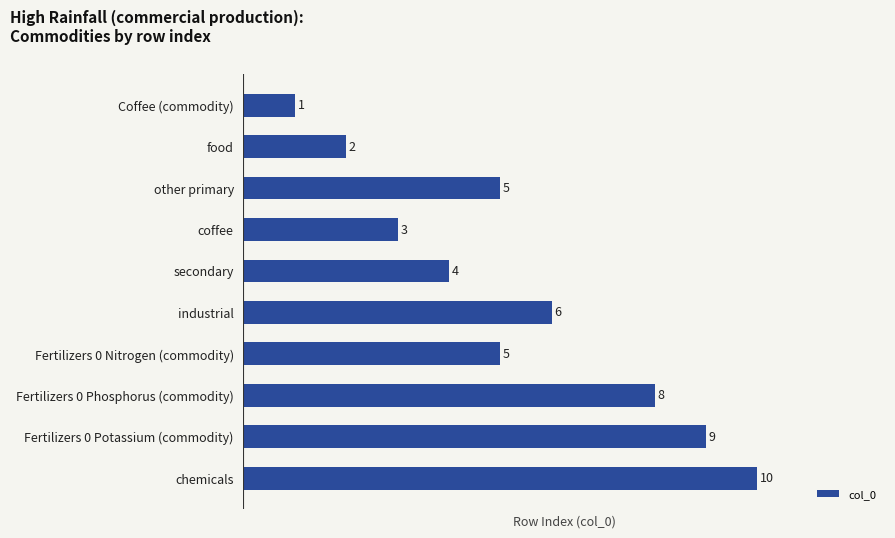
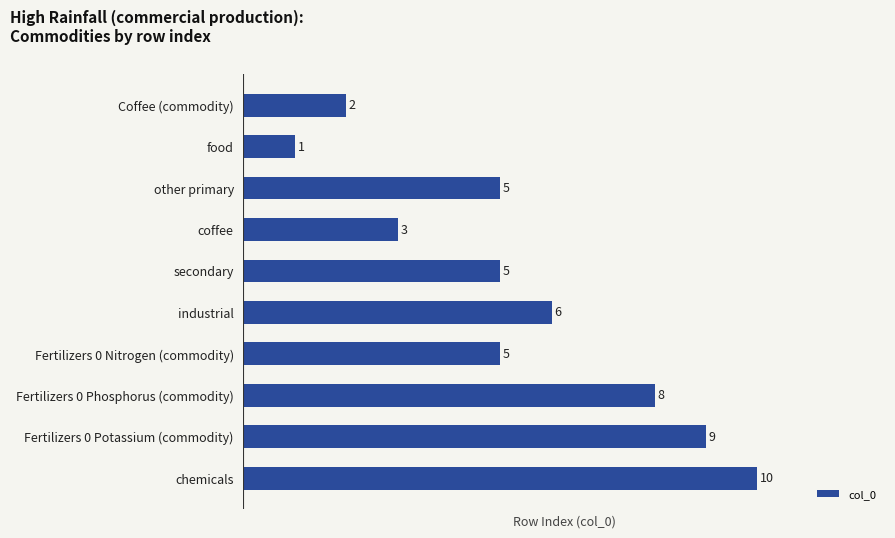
Coffee (commodity): 1 -> 2
food: 2 -> 1
secondary: 4 -> 5
